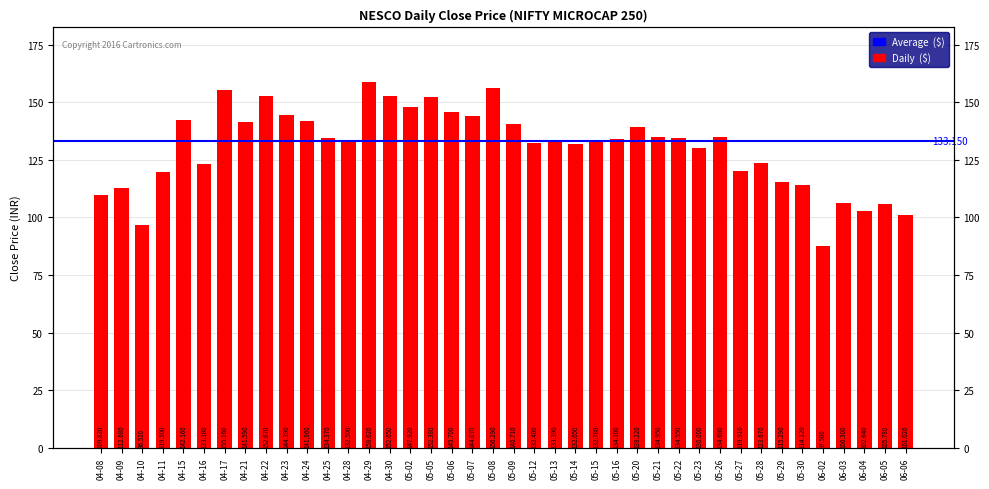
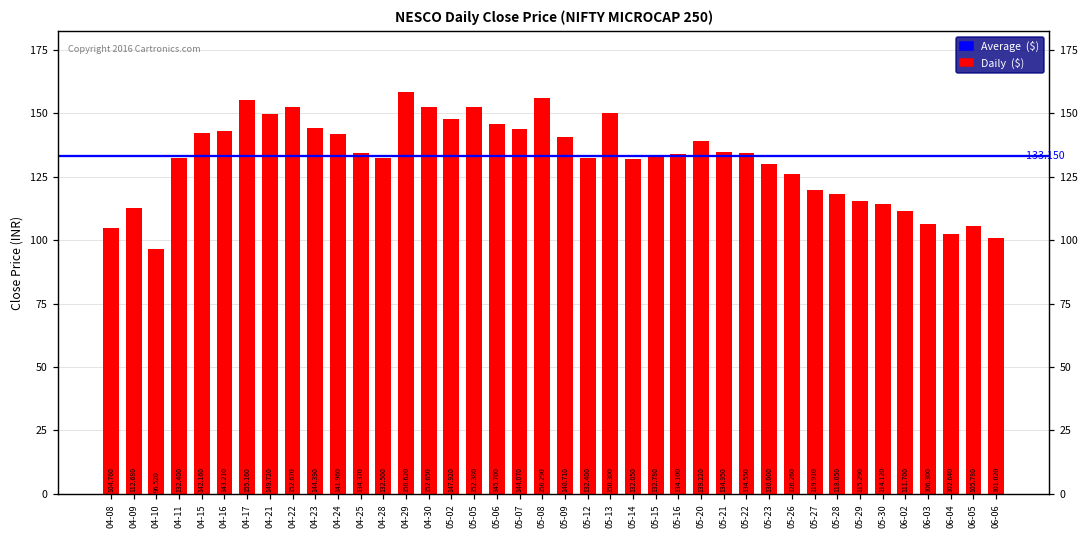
04-08: 109.820 -> 104.760
04-11: 119.500 -> 132.400
04-16: 123.180 -> 143.210
04-21: 141.590 -> 149.720
05-13: 133.390 -> 150.300
05-26: 134.680 -> 126.260
05-28: 123.670 -> 118.050
06-02: 87.500 -> 111.700
